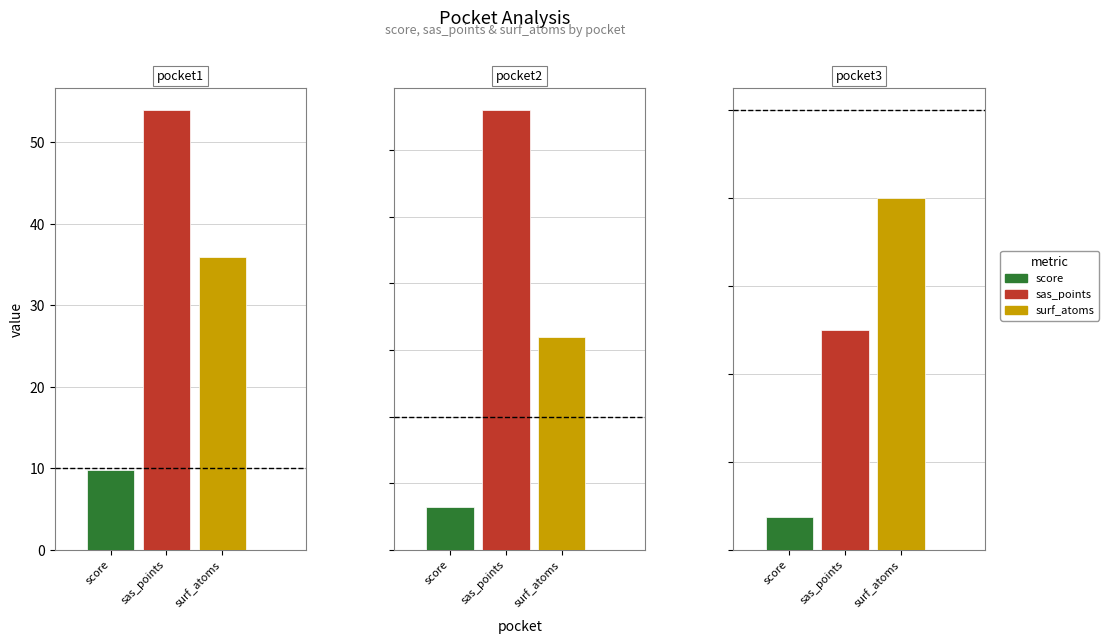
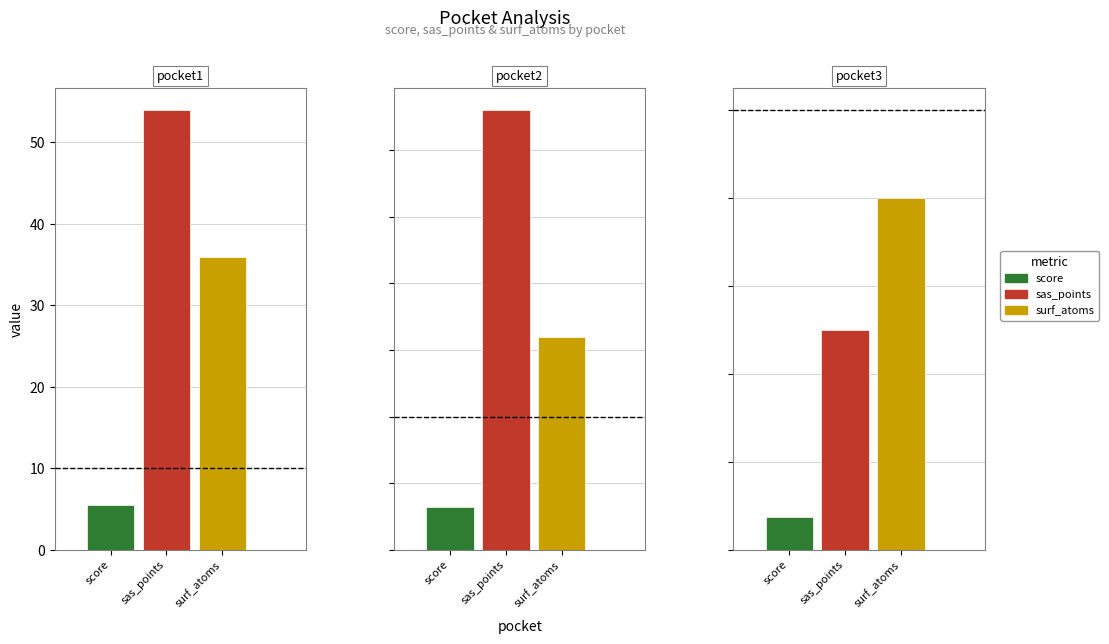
pocket1, score: 10 -> 6
